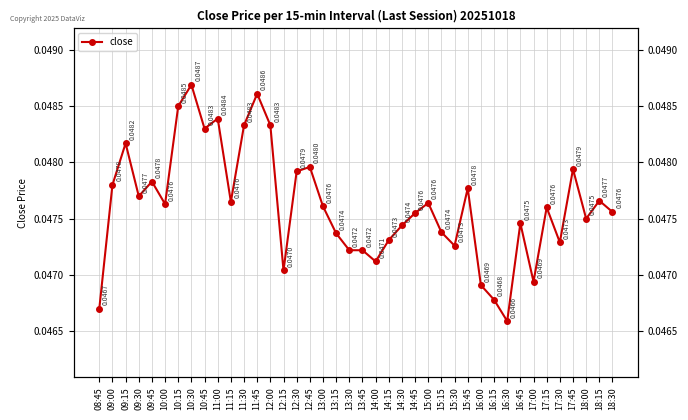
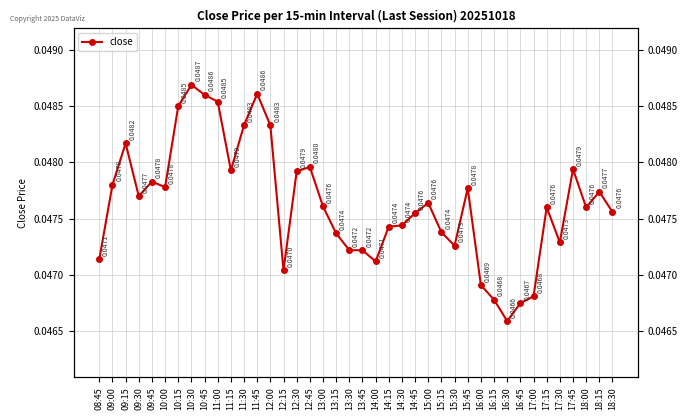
08:45: 0.0467 -> 0.0471
10:00: 0.0476 -> 0.0478
10:45: 0.0483 -> 0.0486
11:00: 0.0484 -> 0.0485
11:15: 0.0476 -> 0.0479
14:15: 0.0473 -> 0.0474
16:45: 0.0475 -> 0.0467
17:00: 0.0469 -> 0.0468
18:00: 0.0475 -> 0.0476
18:15: 0.04766 -> 0.04774
